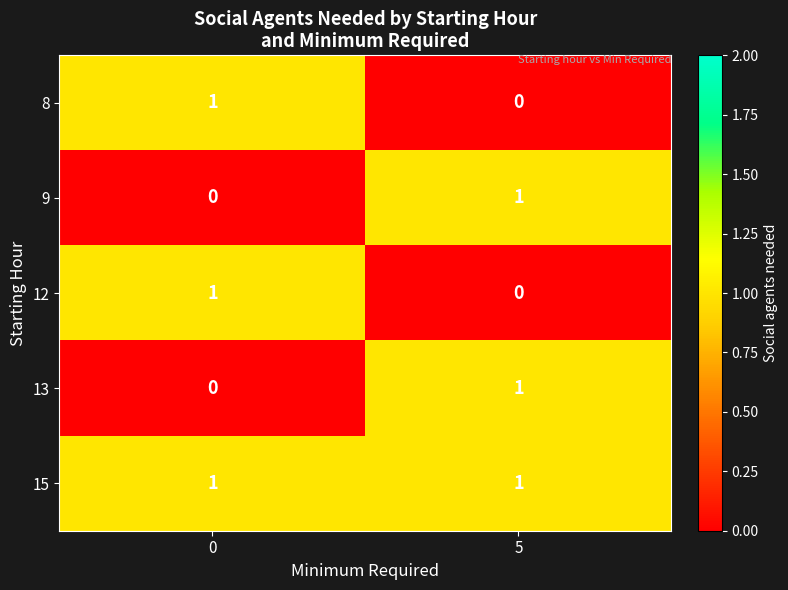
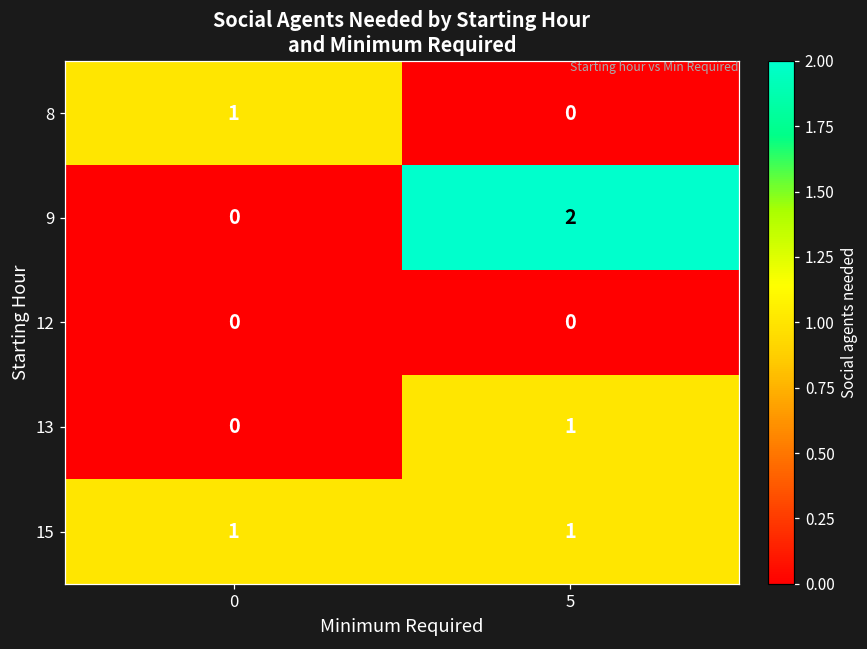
9, 5: 1 -> 2
12, 0: 1 -> 0
